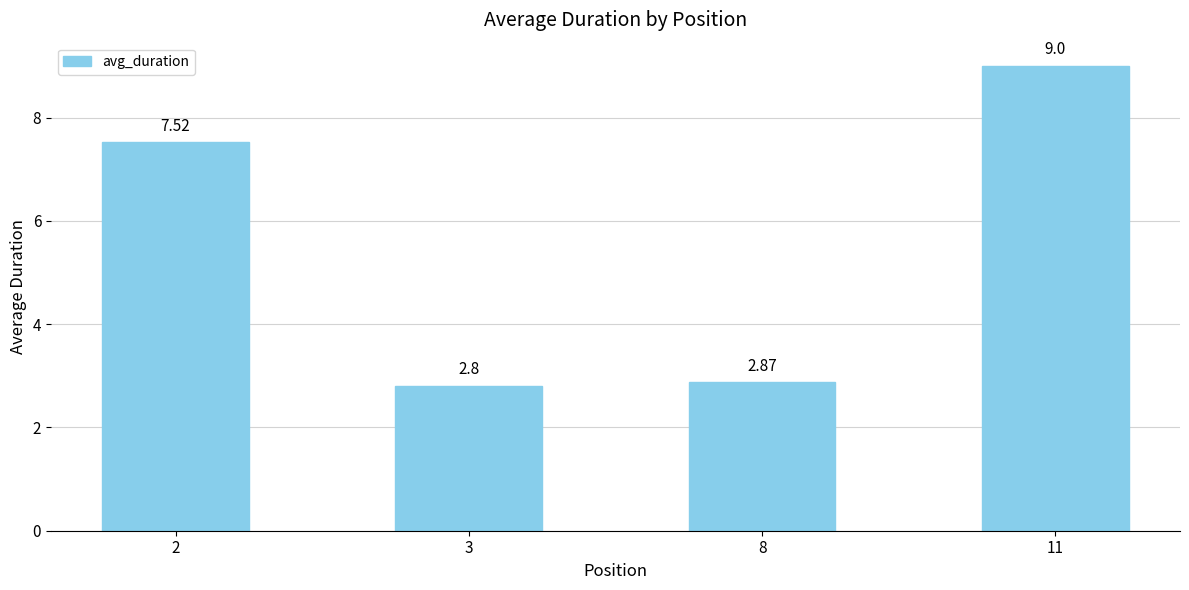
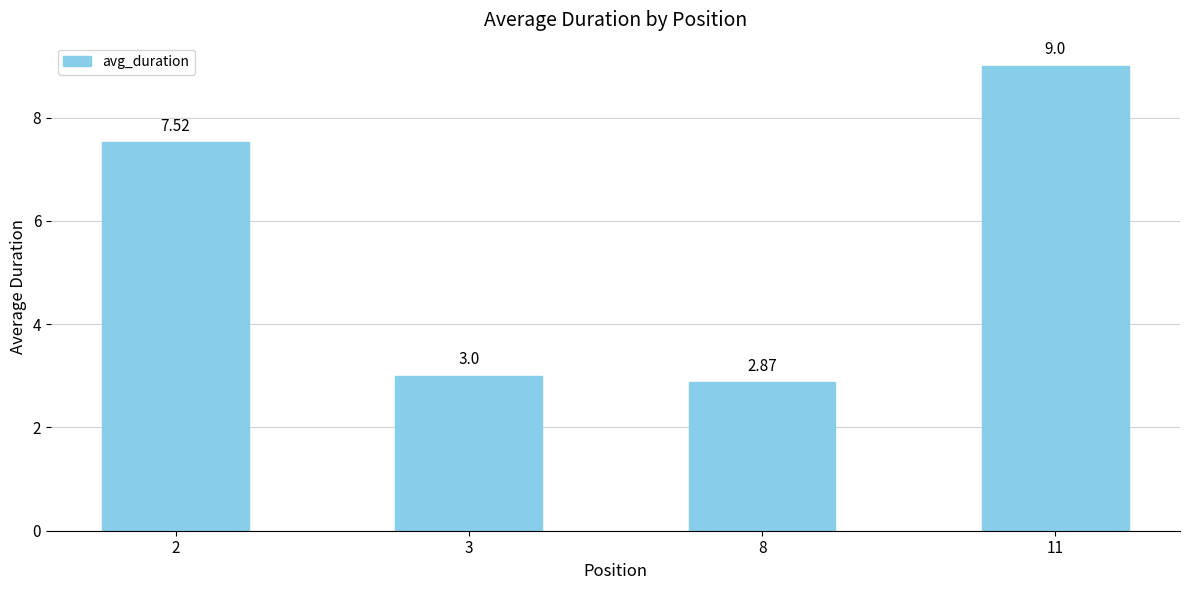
3: 2.8 -> 3.0
